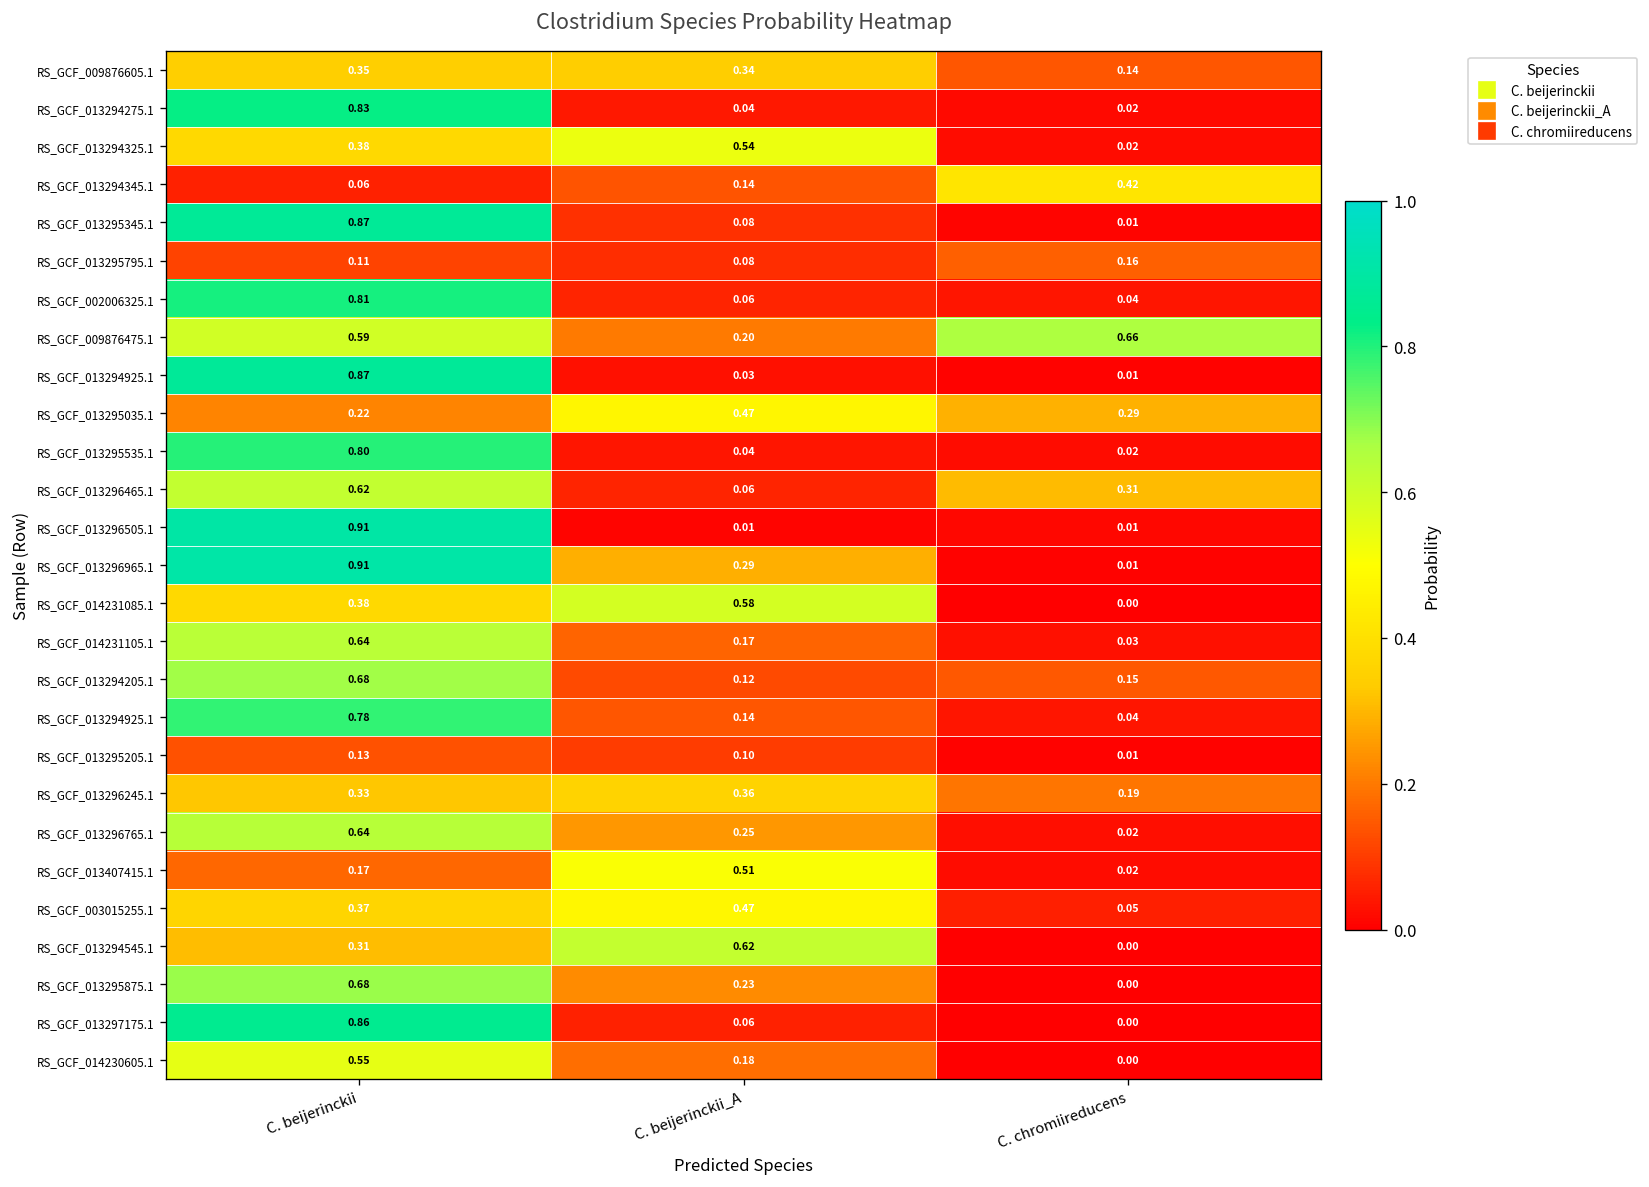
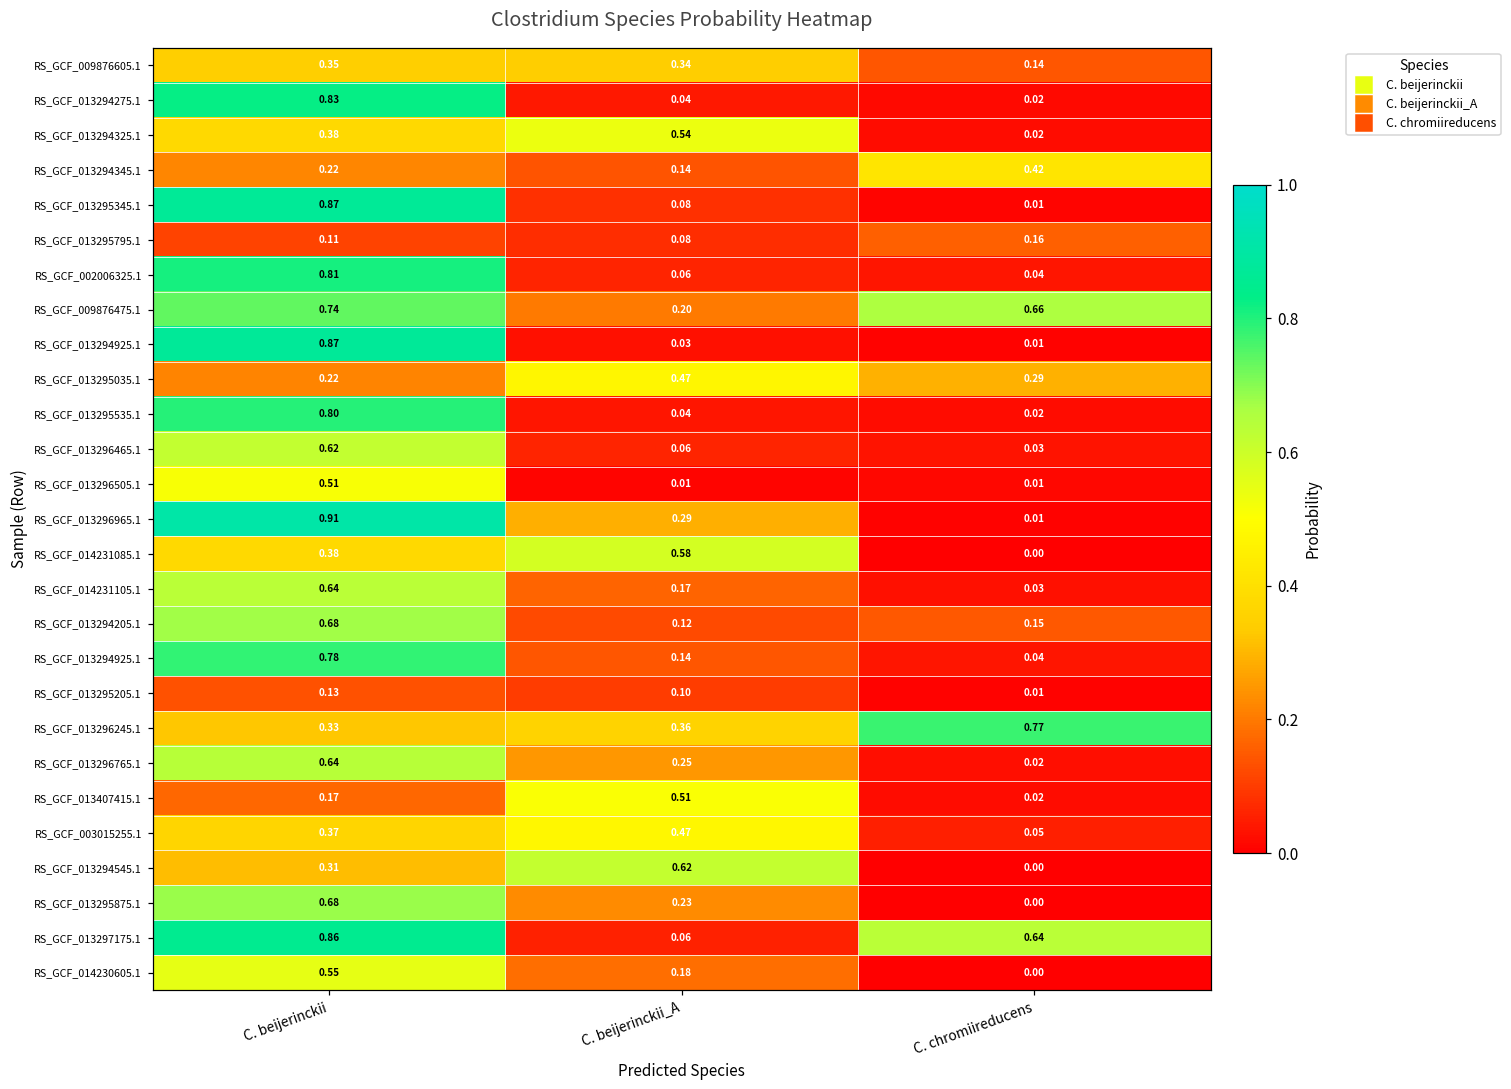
RS_GCF_013294345.1, C. beijerinckii: 0.06 -> 0.22
RS_GCF_009876475.1, C. beijerinckii: 0.59 -> 0.74
RS_GCF_013296465.1, C. chromiireducens: 0.31 -> 0.03
RS_GCF_013296505.1, C. beijerinckii: 0.91 -> 0.51
RS_GCF_013296245.1, C. chromiireducens: 0.19 -> 0.77
RS_GCF_013297175.1, C. chromiireducens: 0.00 -> 0.64
